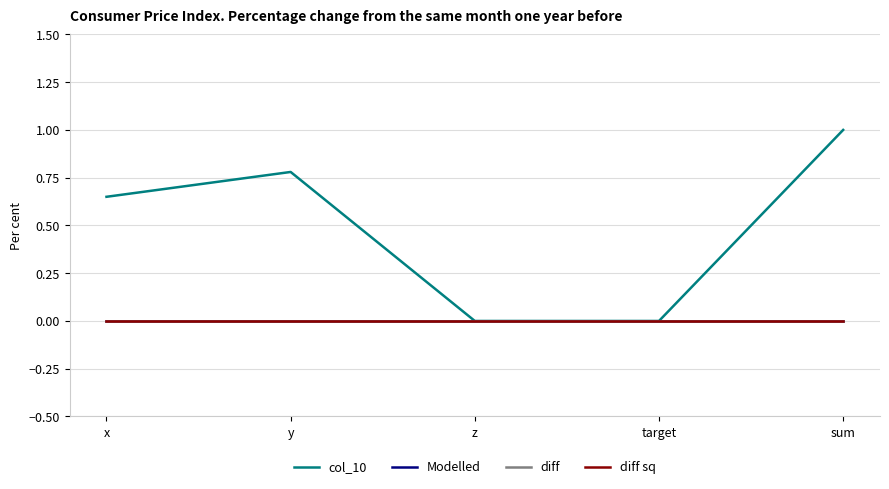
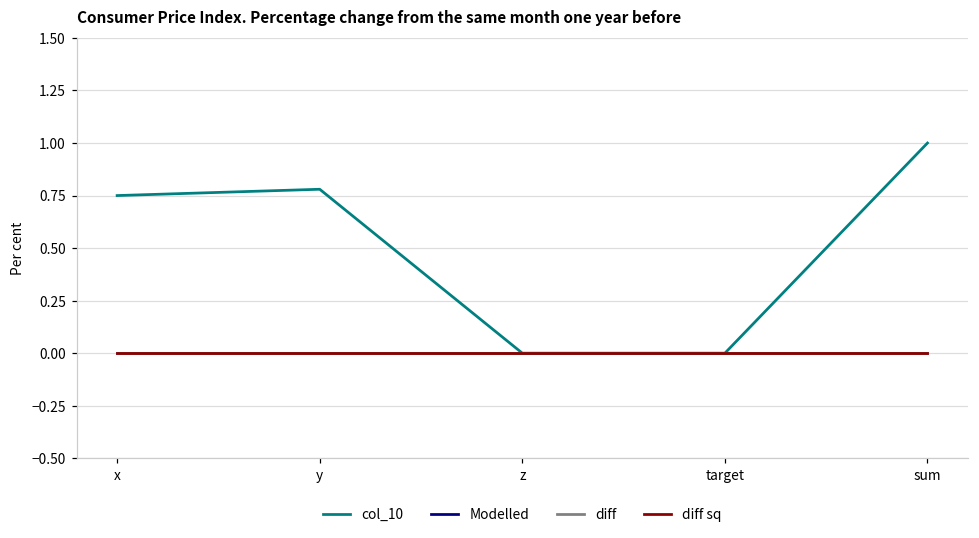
col_10, x: 0.65 -> 0.75
